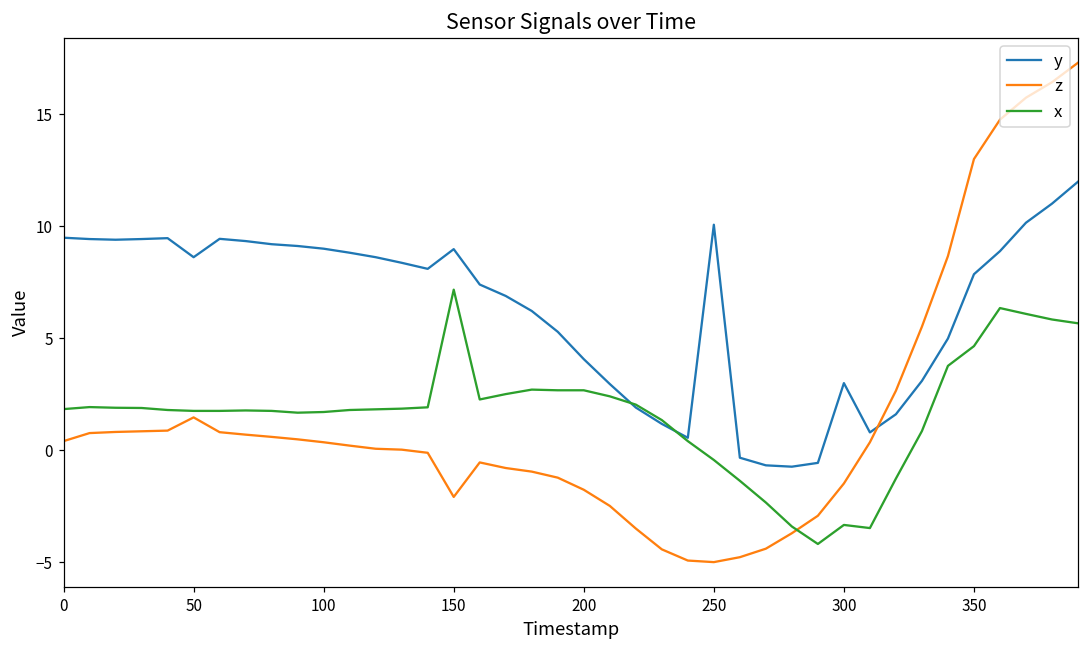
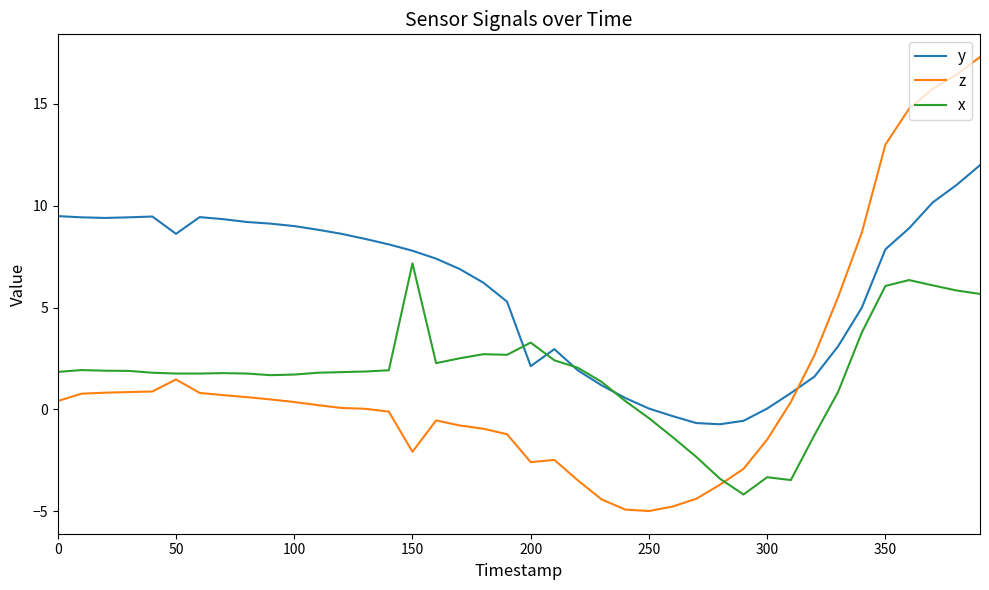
y, 150: 9.0 -> 7.8
y, 200: 4.1 -> 2.1
z, 200: -1.8 -> -2.6
x, 200: 2.7 -> 3.3
y, 250: 10.1 -> 0.0
y, 300: 3.0 -> 0.0
x, 350: 4.7 -> 6.1
